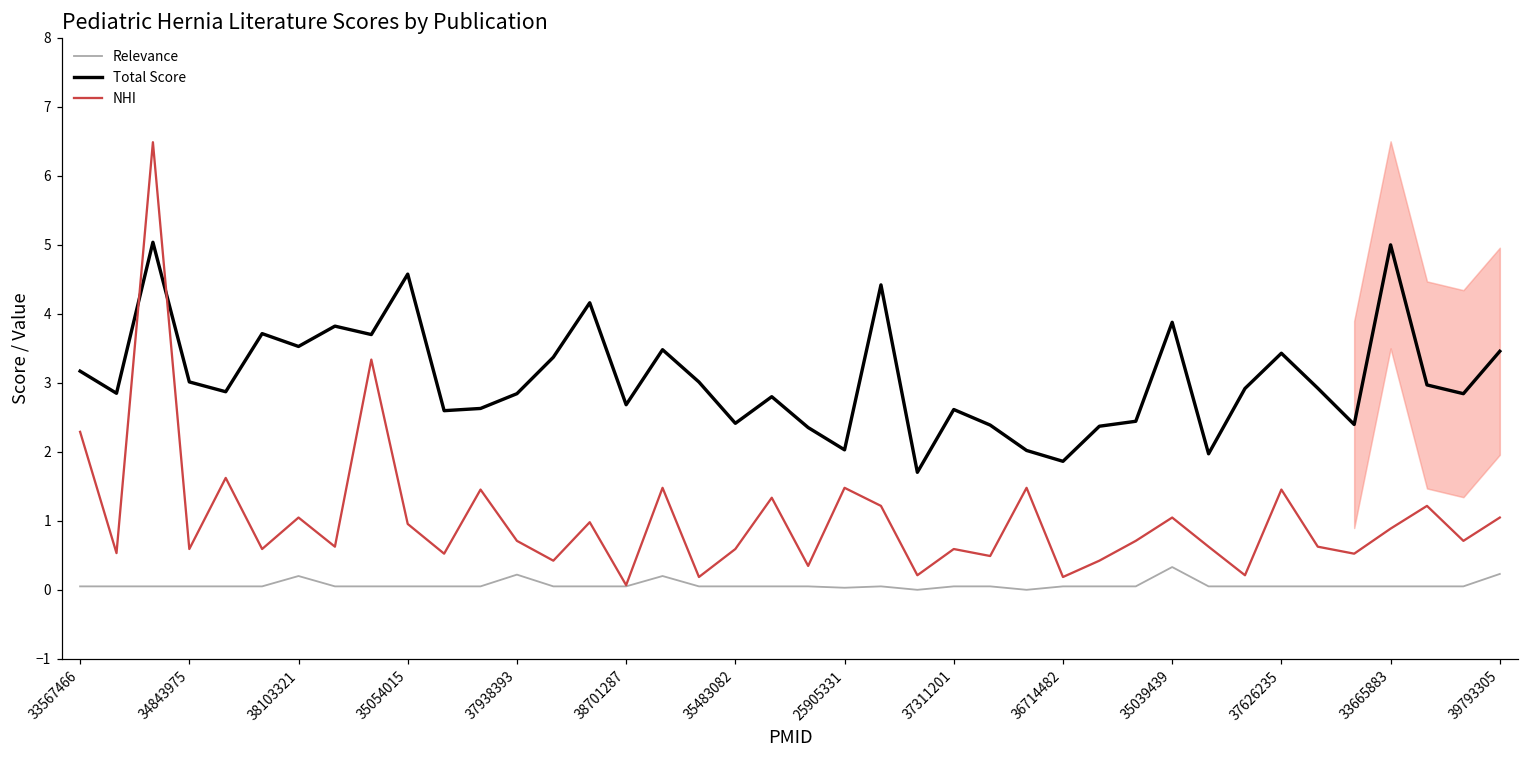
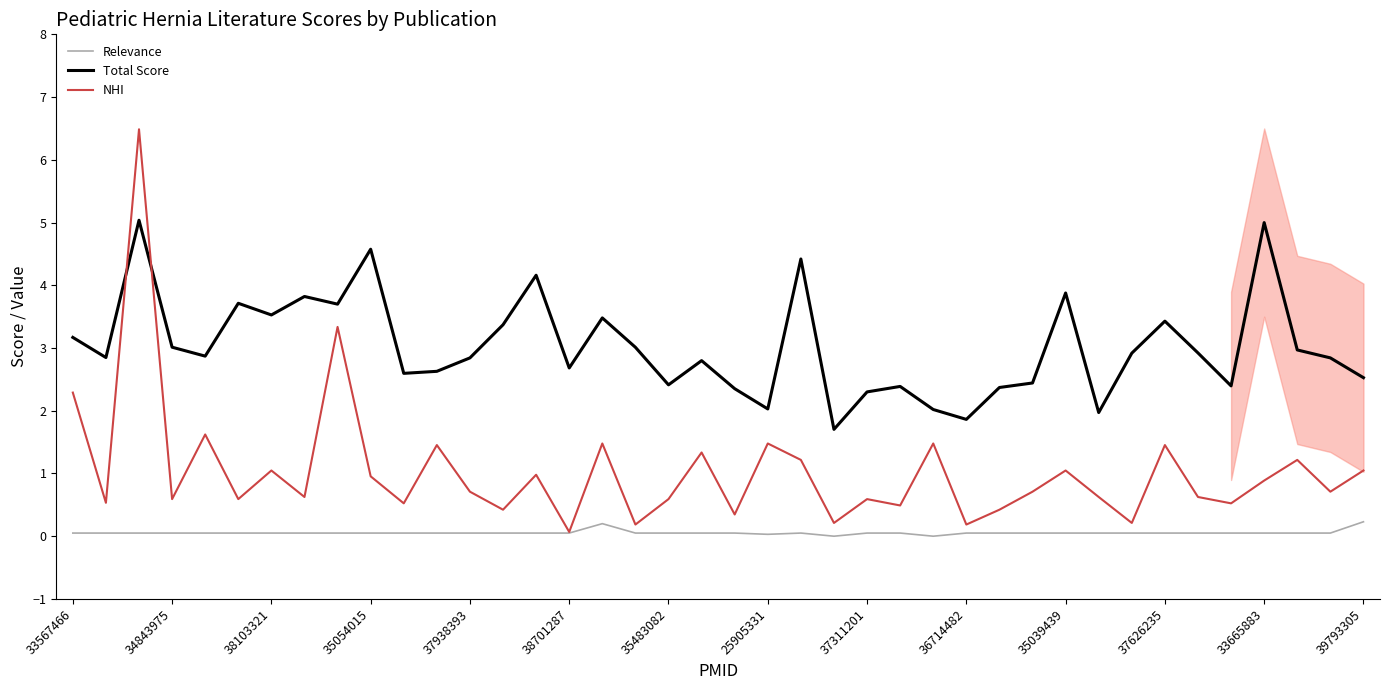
Relevance, 38103321: 0.2 -> 0.1
Relevance, 37938393: 0.2 -> 0.1
Total Score, 37311201: 2.6 -> 2.3
Relevance, 35039439: 0.3 -> 0.1
Total Score, 39793305: 3.5 -> 2.5
